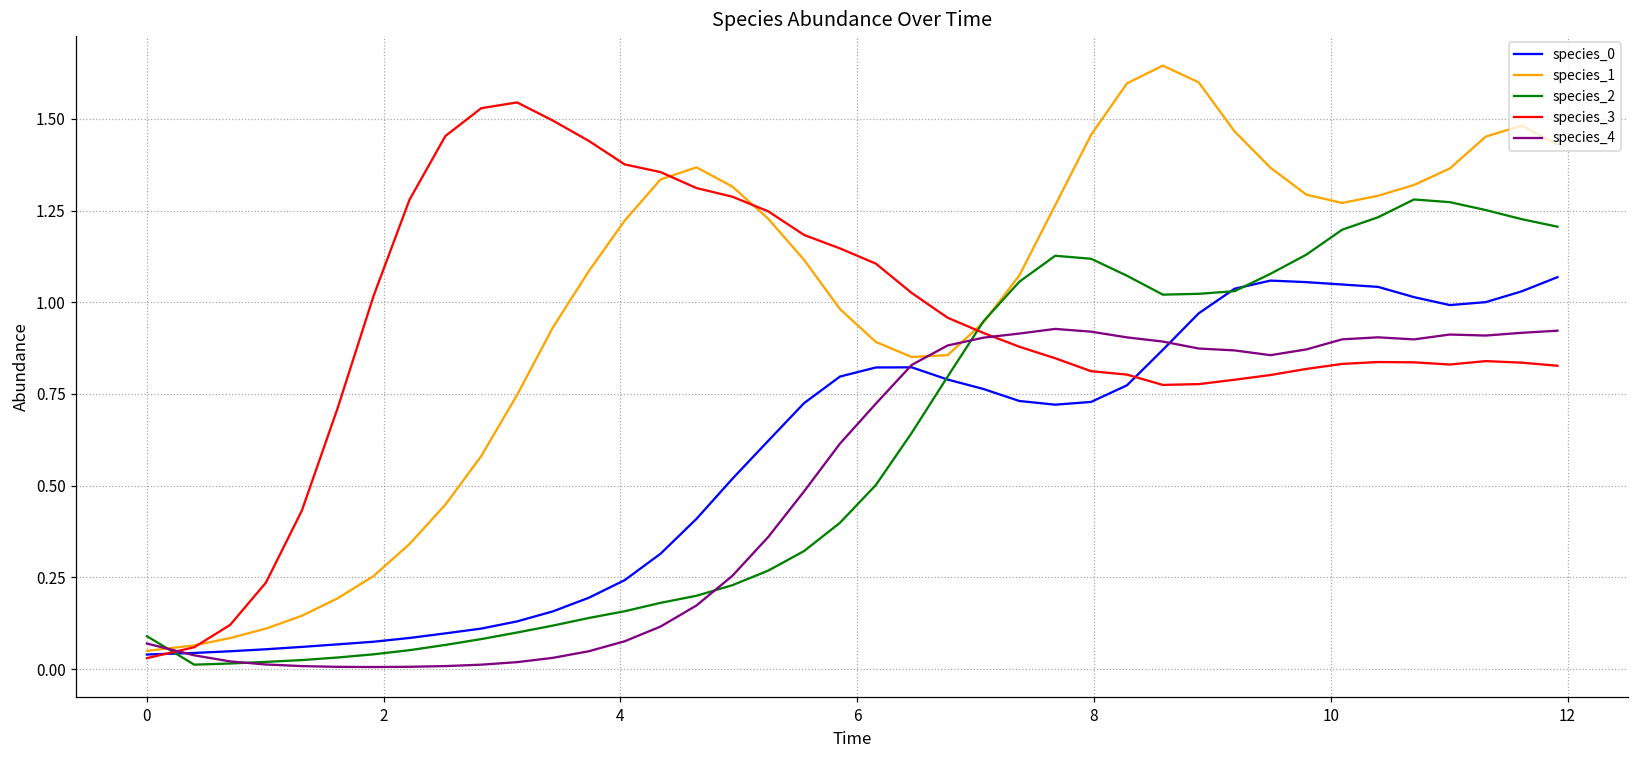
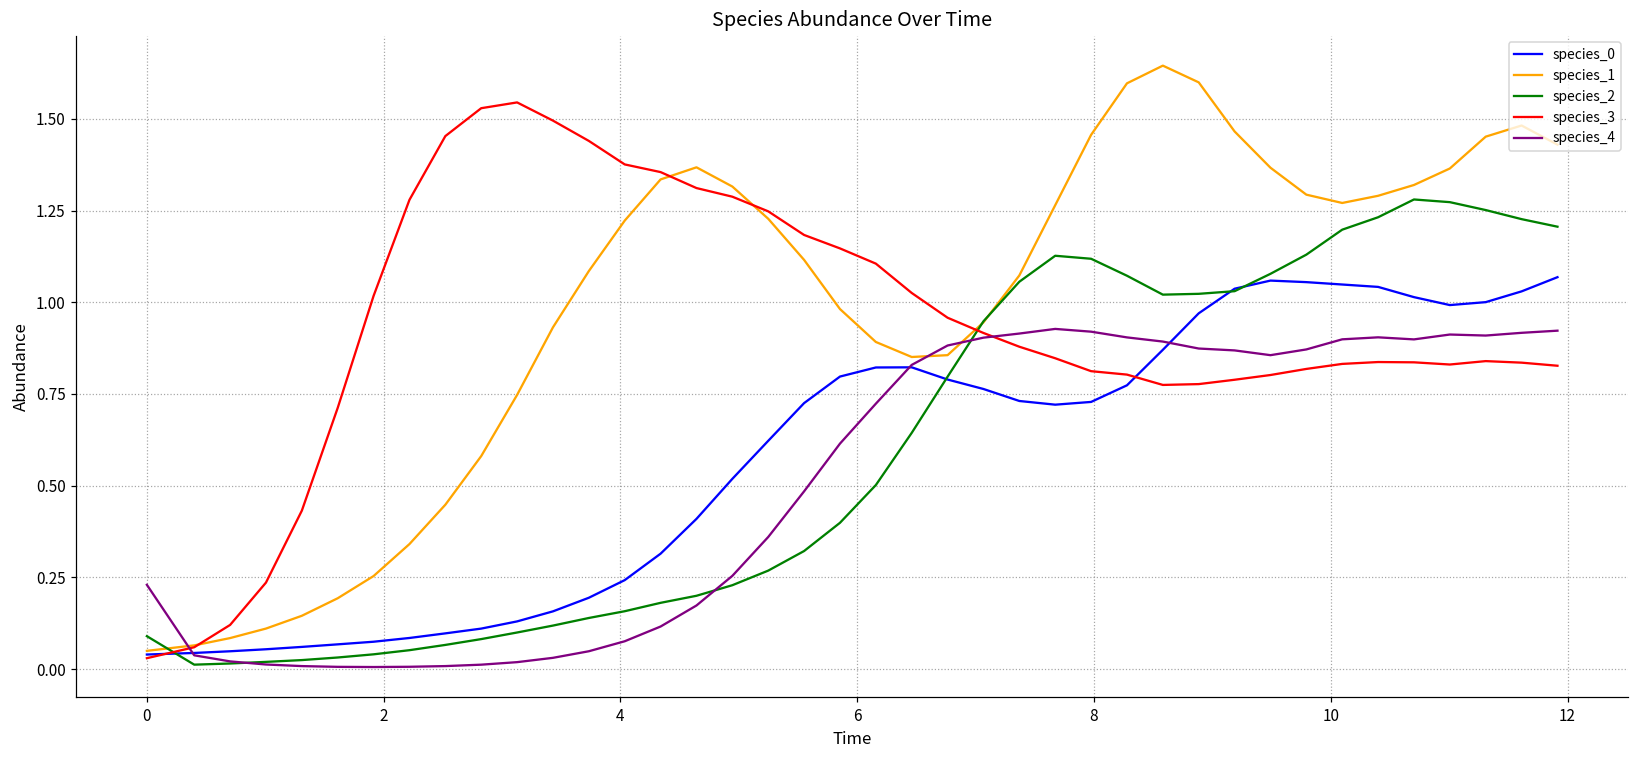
species_4, 0: 0.07 -> 0.23
